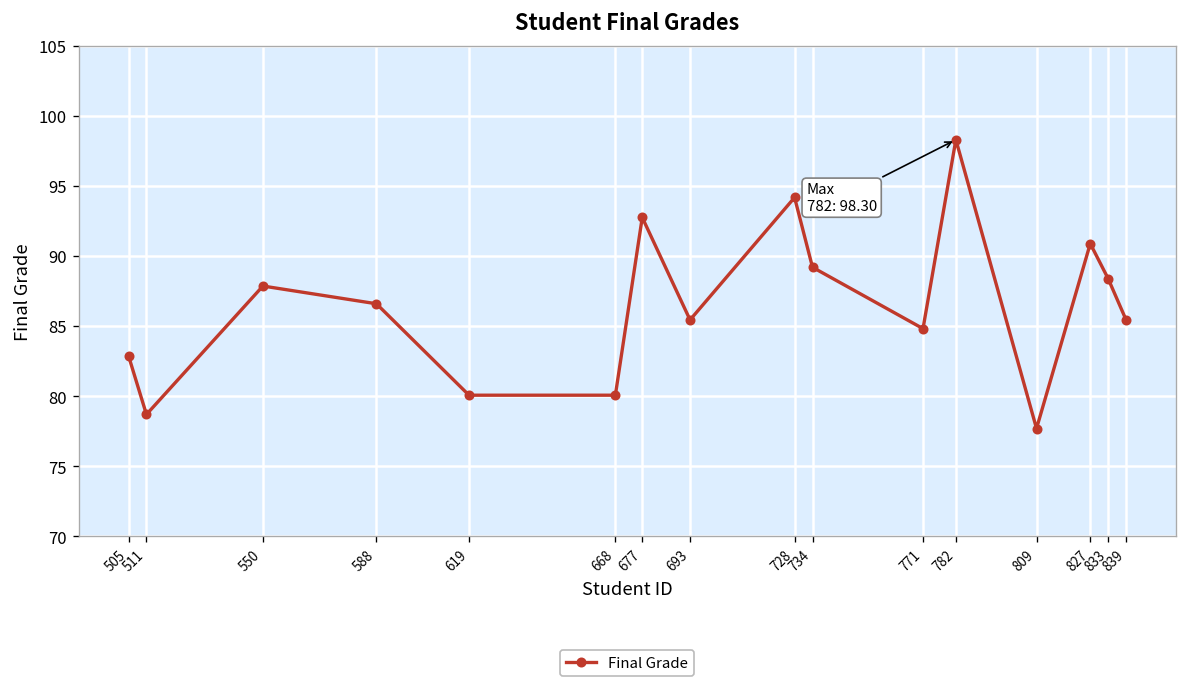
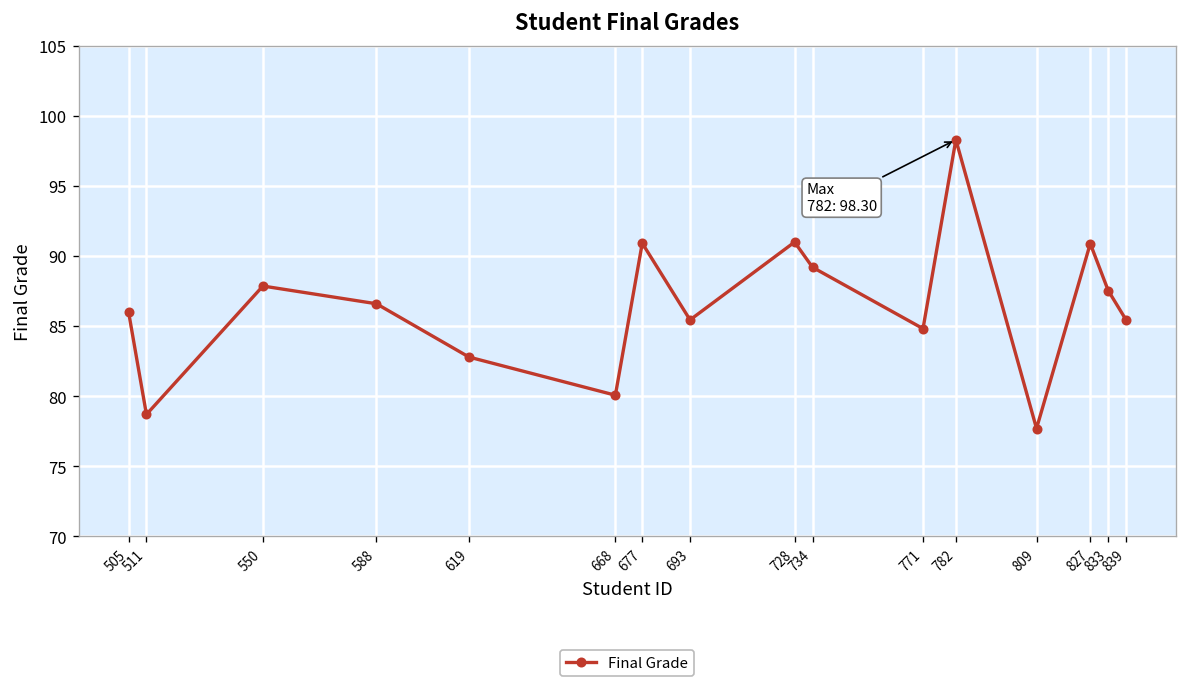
505: 82.9 -> 86.0
619: 80.1 -> 82.8
677: 92.8 -> 90.9
728: 94.2 -> 91.0
833: 88.4 -> 87.5
